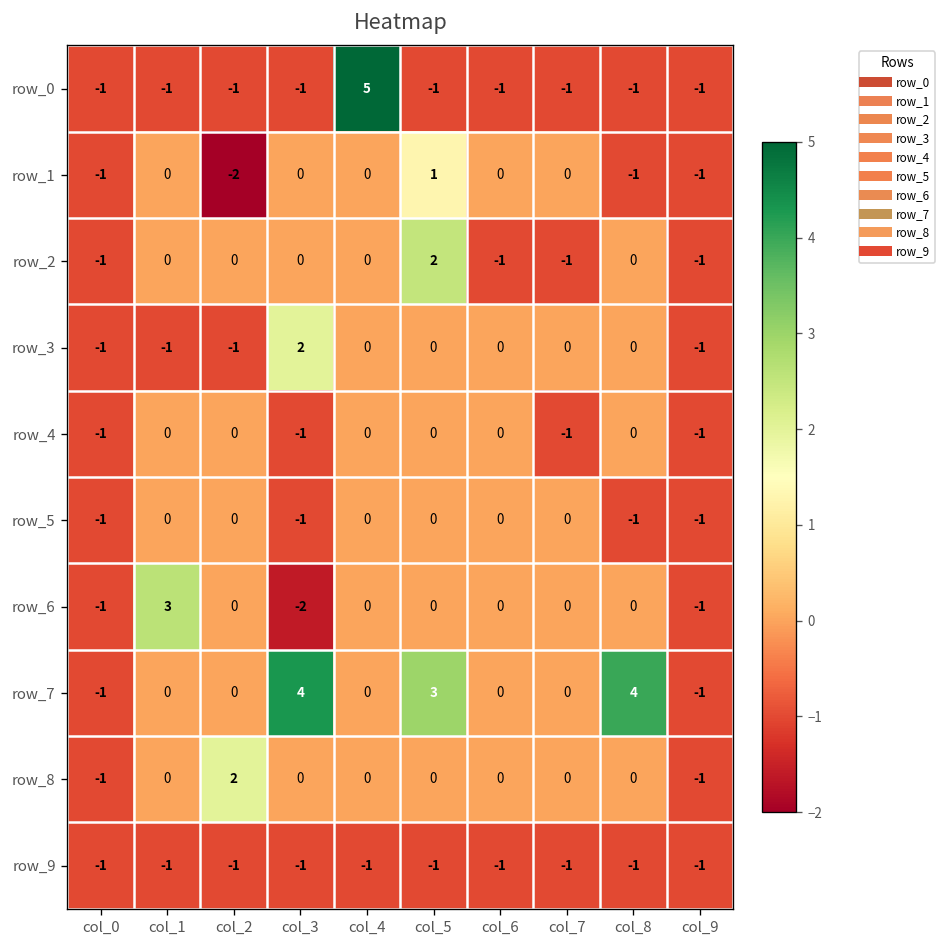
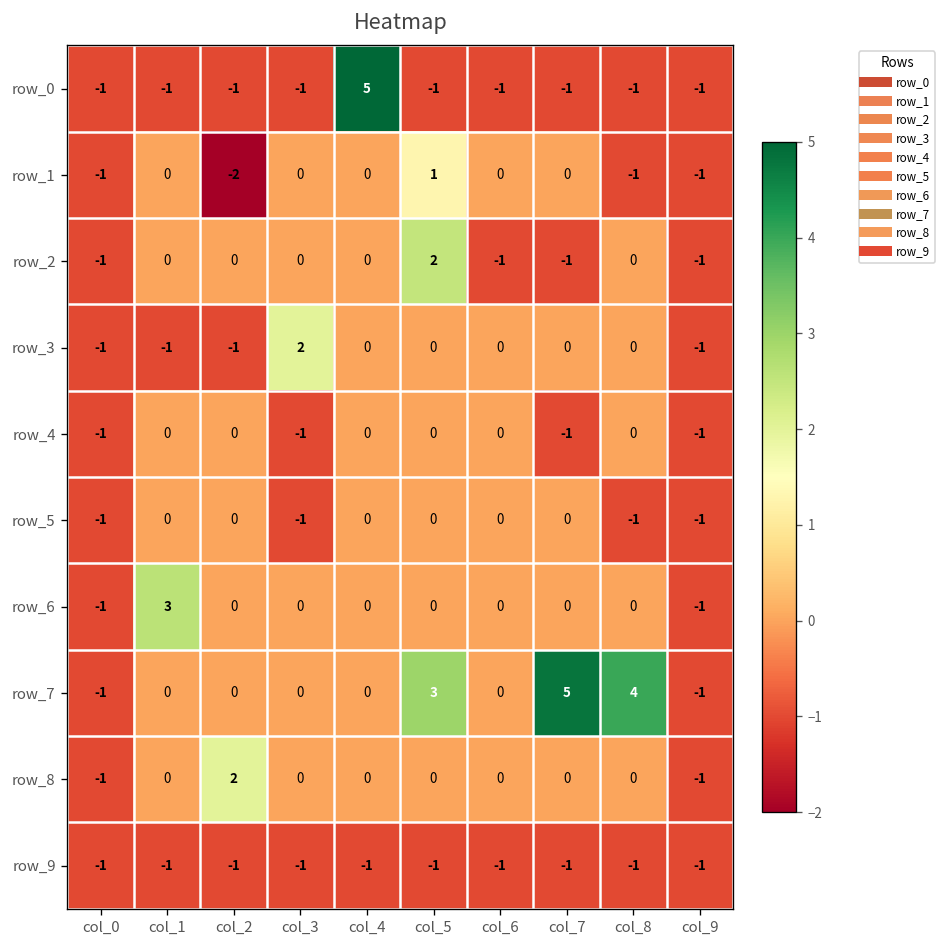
row_6, col_3: -2 -> 0
row_7, col_3: 4 -> 0
row_7, col_7: 0 -> 5
